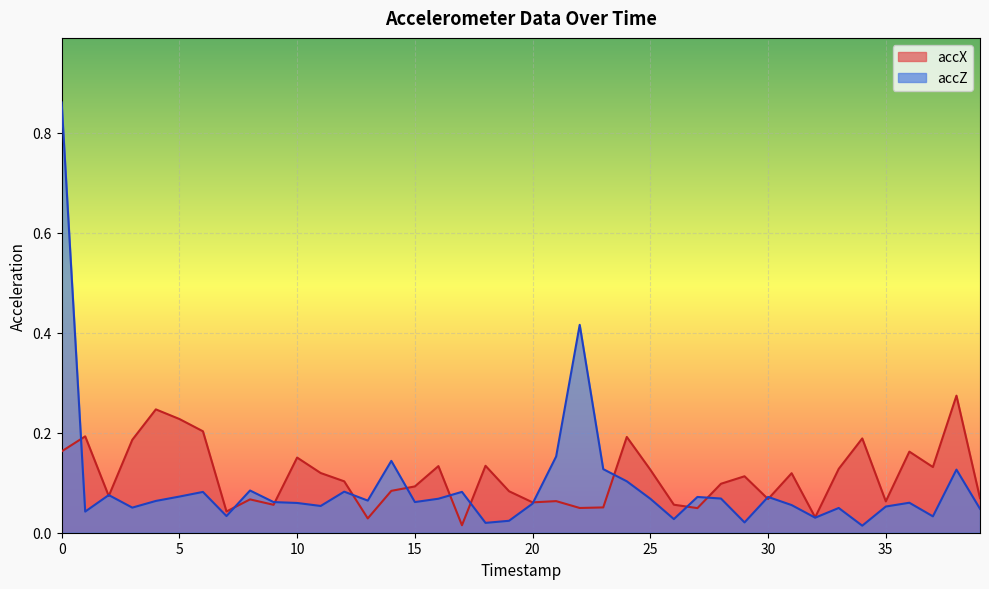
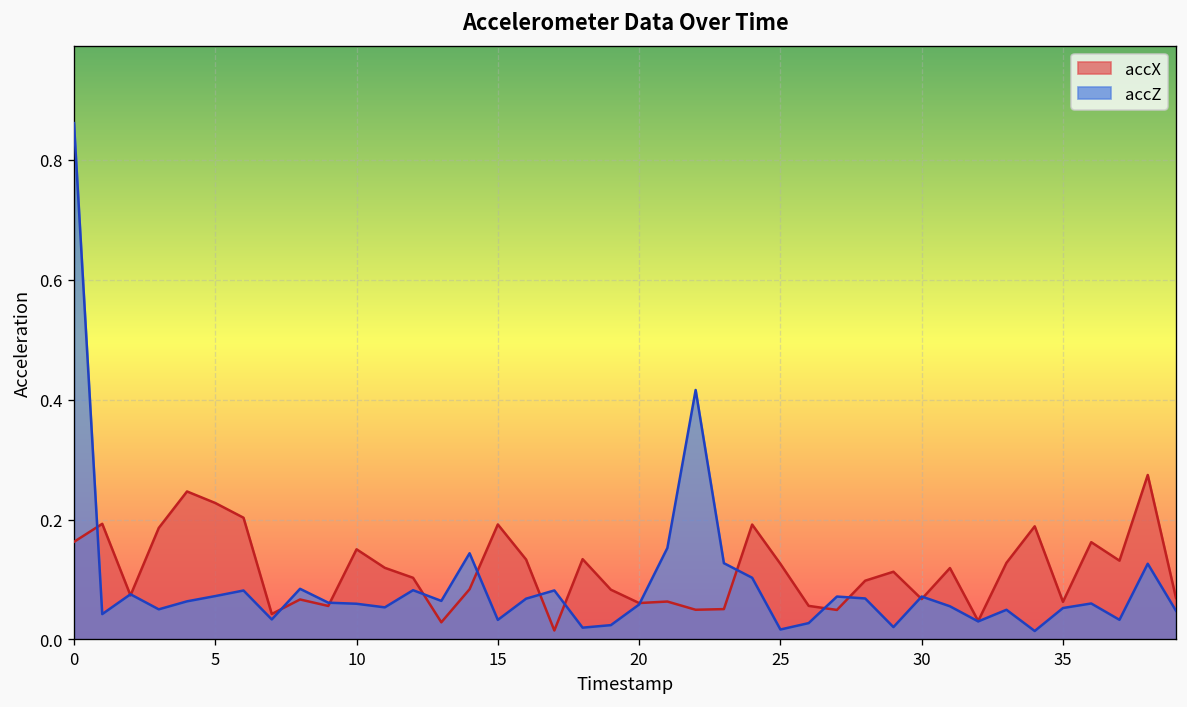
accX, 15: 0.09 -> 0.19
accZ, 15: 0.06 -> 0.03
accZ, 25: 0.07 -> 0.02
